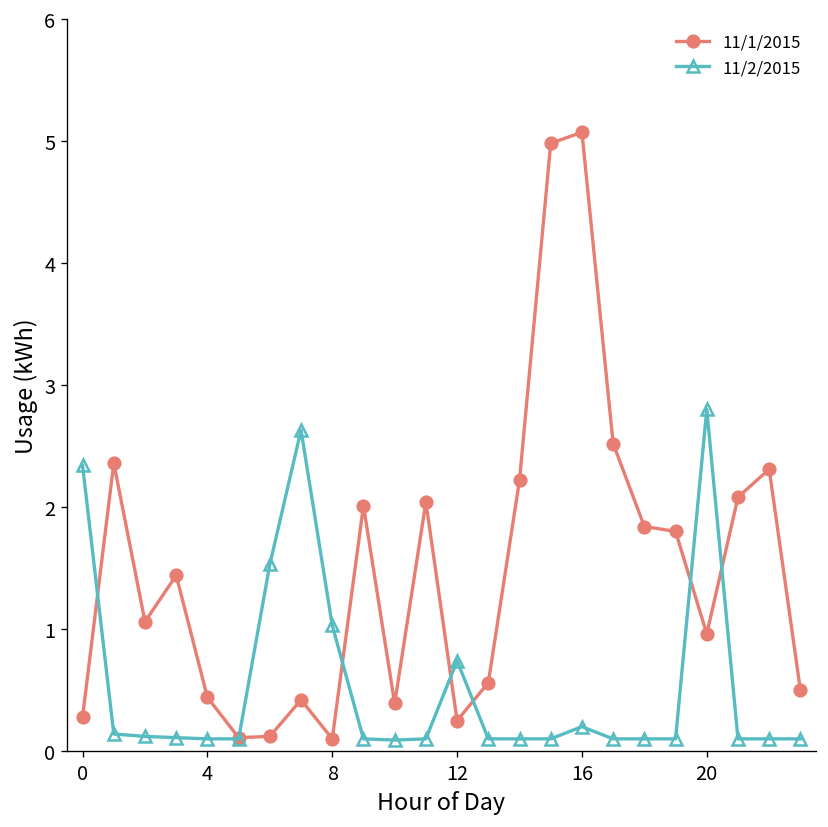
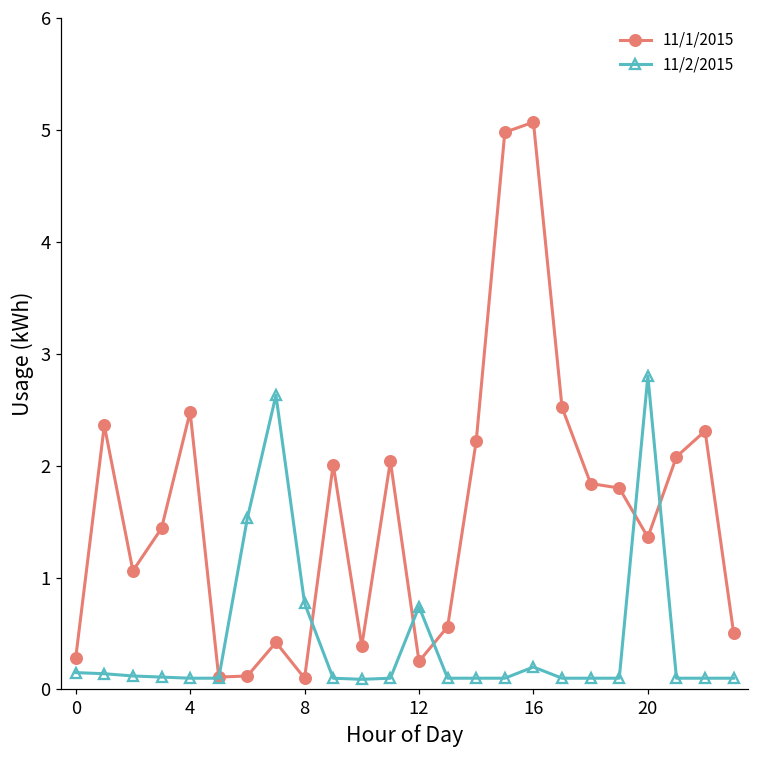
11/2/2015, 0: 2.34 -> 0.15
11/1/2015, 4: 0.44 -> 2.48
11/2/2015, 8: 1.03 -> 0.77
11/1/2015, 20: 0.96 -> 1.36
